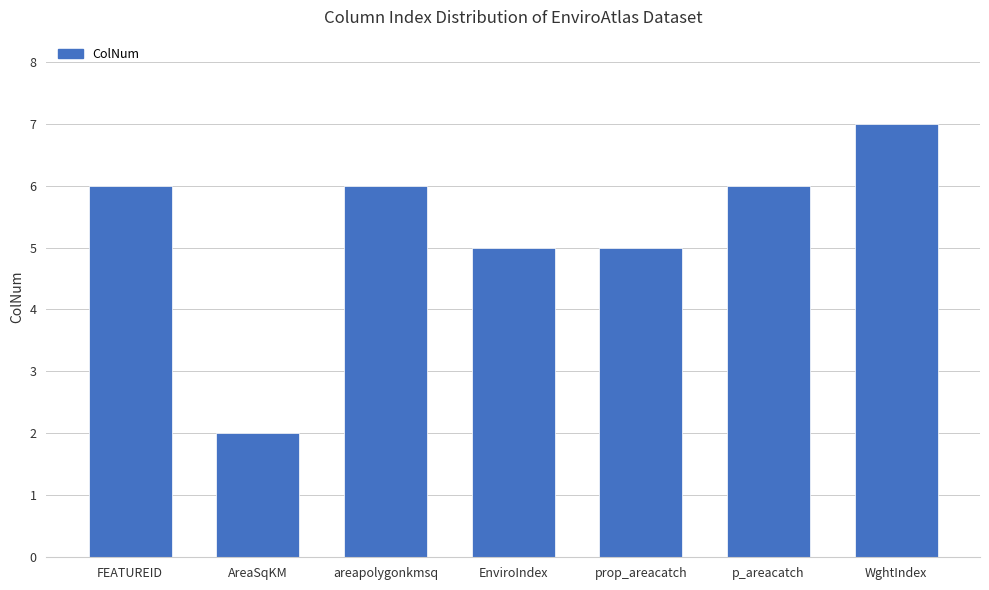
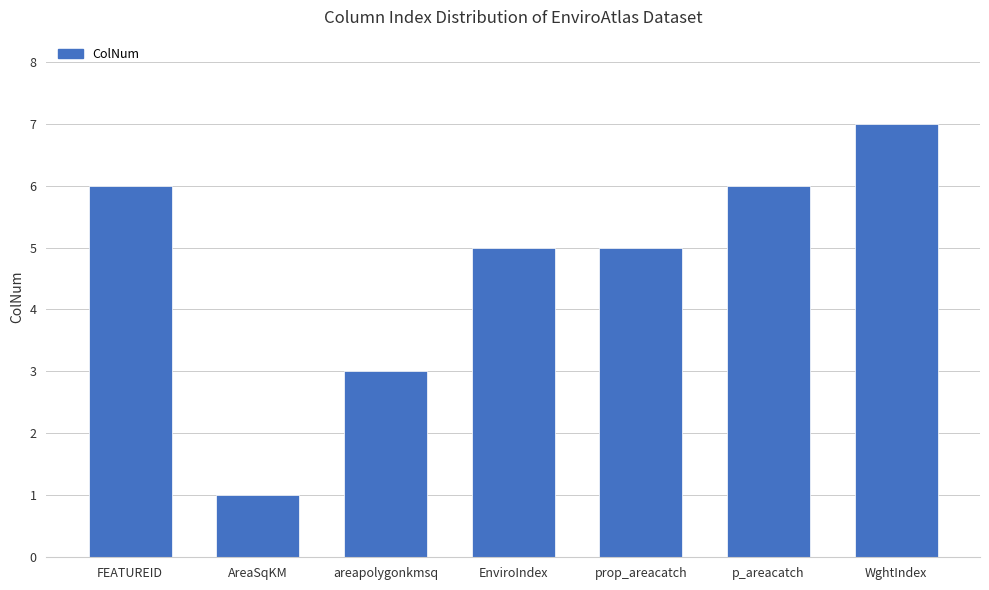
AreaSqKM: 2 -> 1
areapolygonkmsq: 6 -> 3
